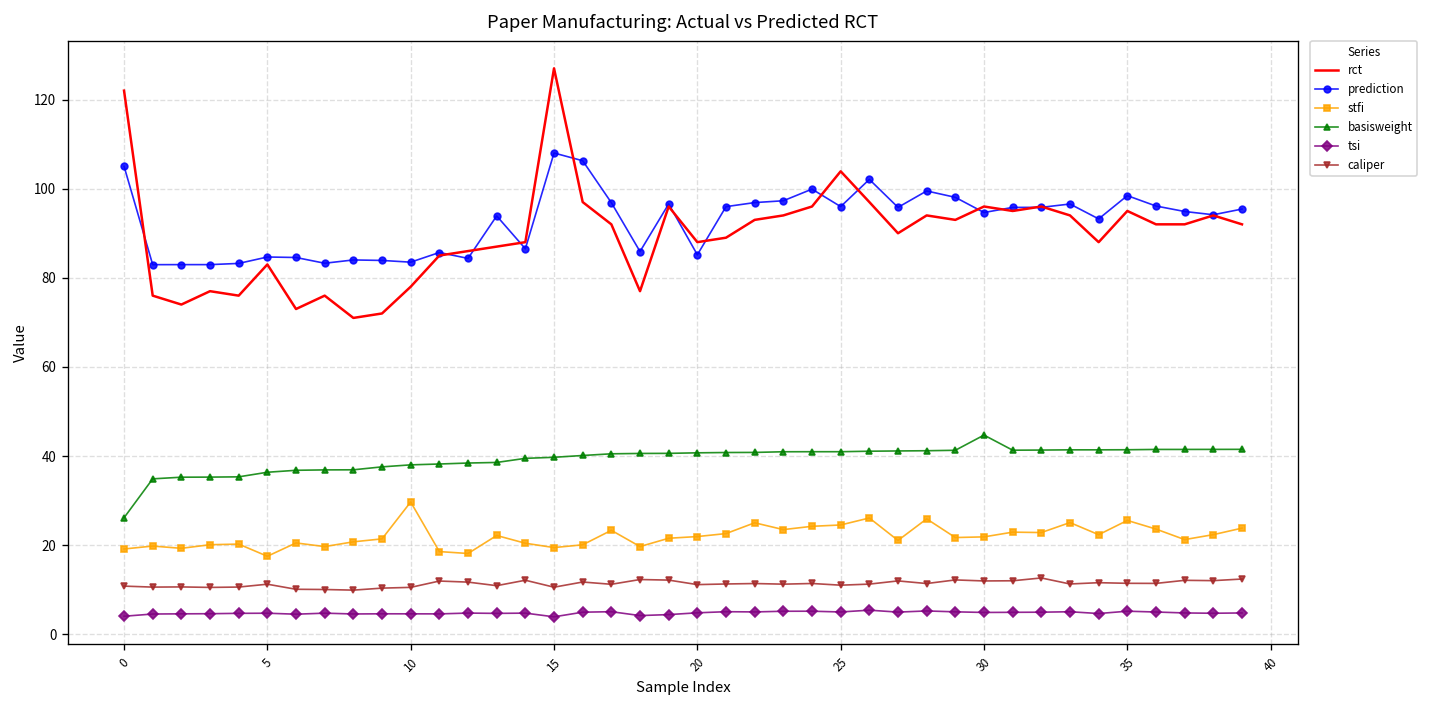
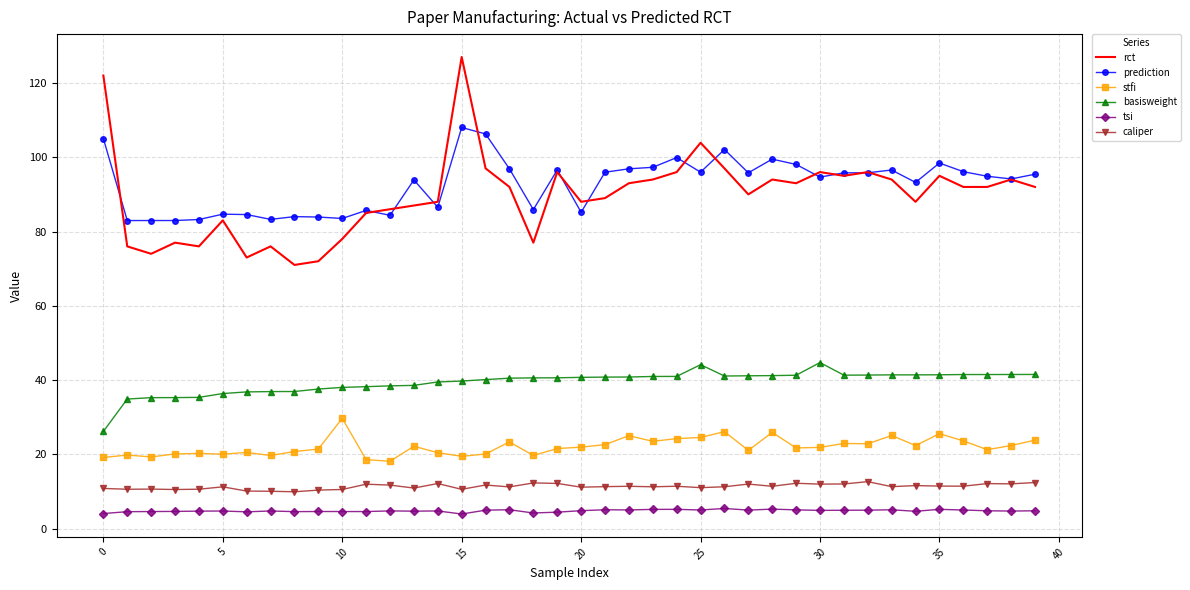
stfi, 5: 18 -> 20
basisweight, 25: 41 -> 44
